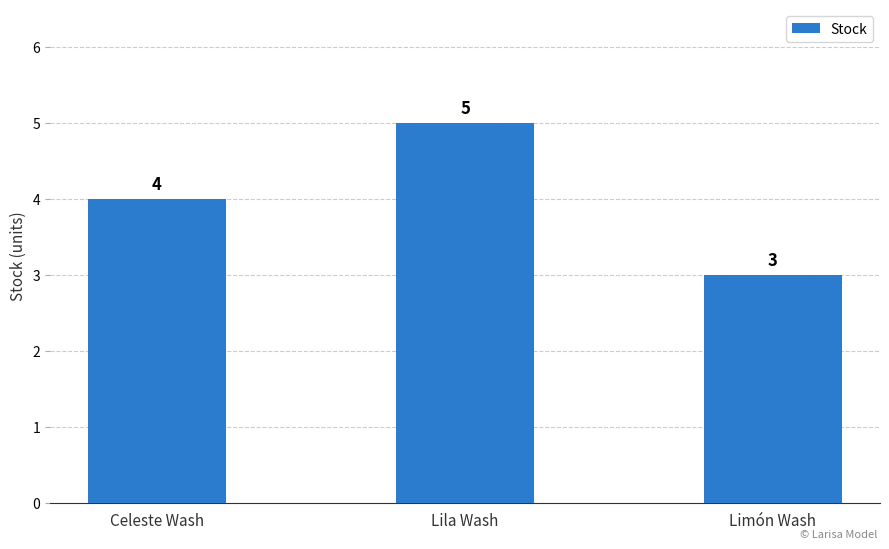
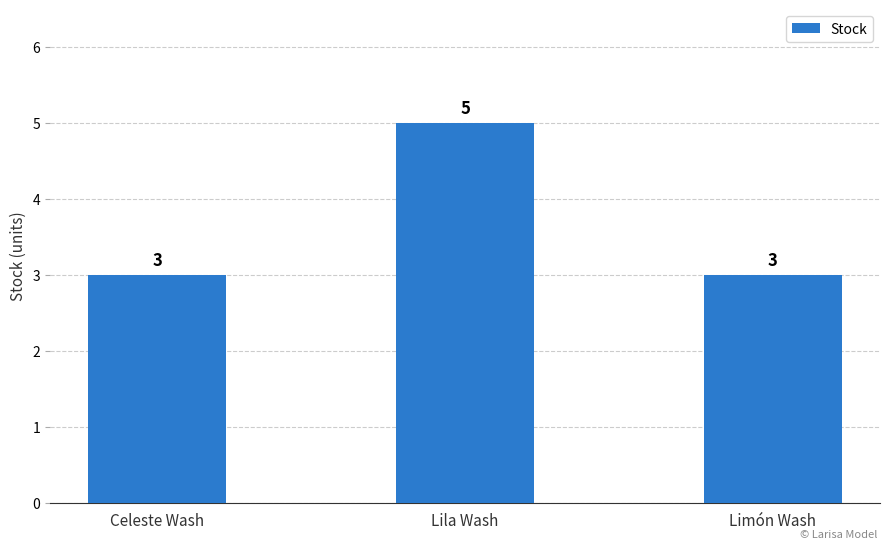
Celeste Wash: 4 -> 3
